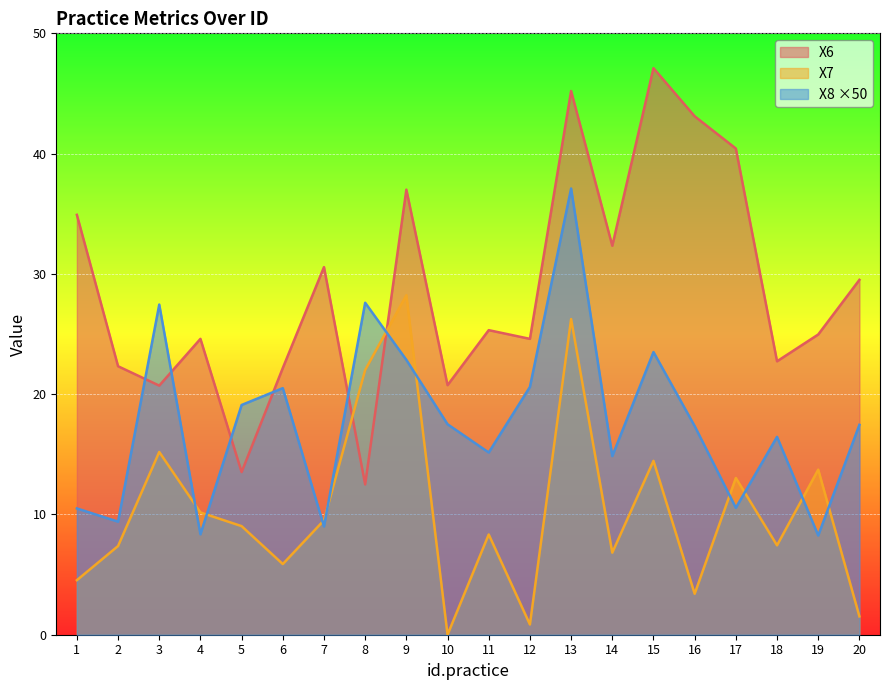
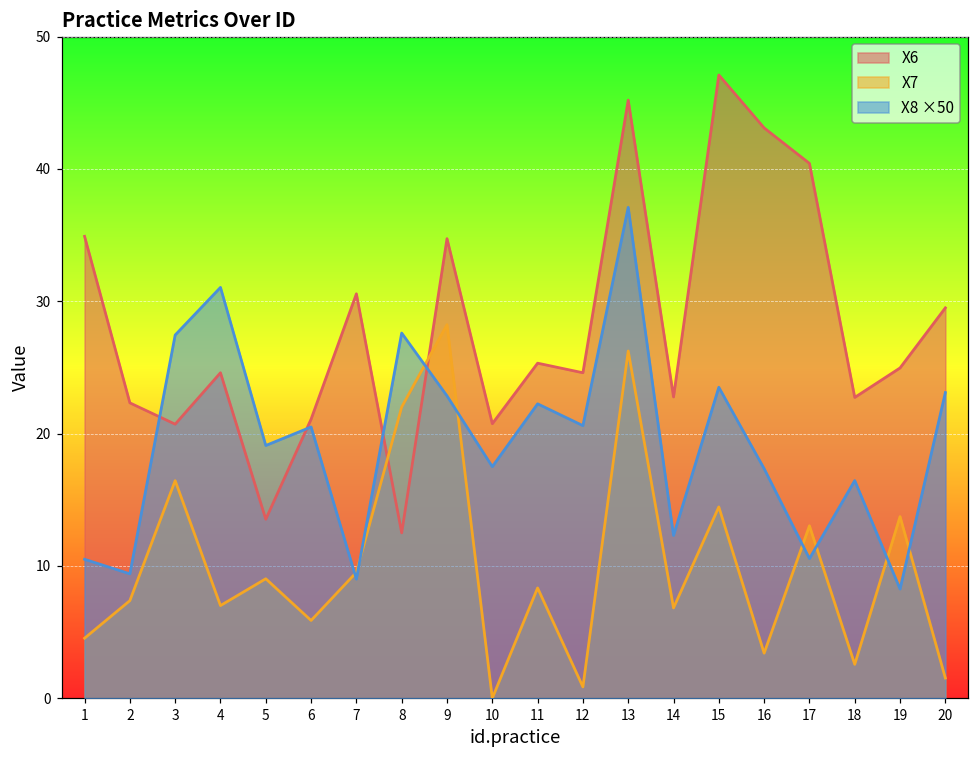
X7, 3: 15.2 -> 16.4
X7, 4: 10.2 -> 7.0
X8 ×50, 4: 8.4 -> 31.1
X6, 6: 22.2 -> 21.1
X6, 9: 37.0 -> 34.7
X8 ×50, 11: 15.2 -> 22.3
X6, 14: 32.3 -> 22.8
X8 ×50, 14: 14.9 -> 12.3
X7, 18: 7.4 -> 2.6
X8 ×50, 20: 17.5 -> 23.1
